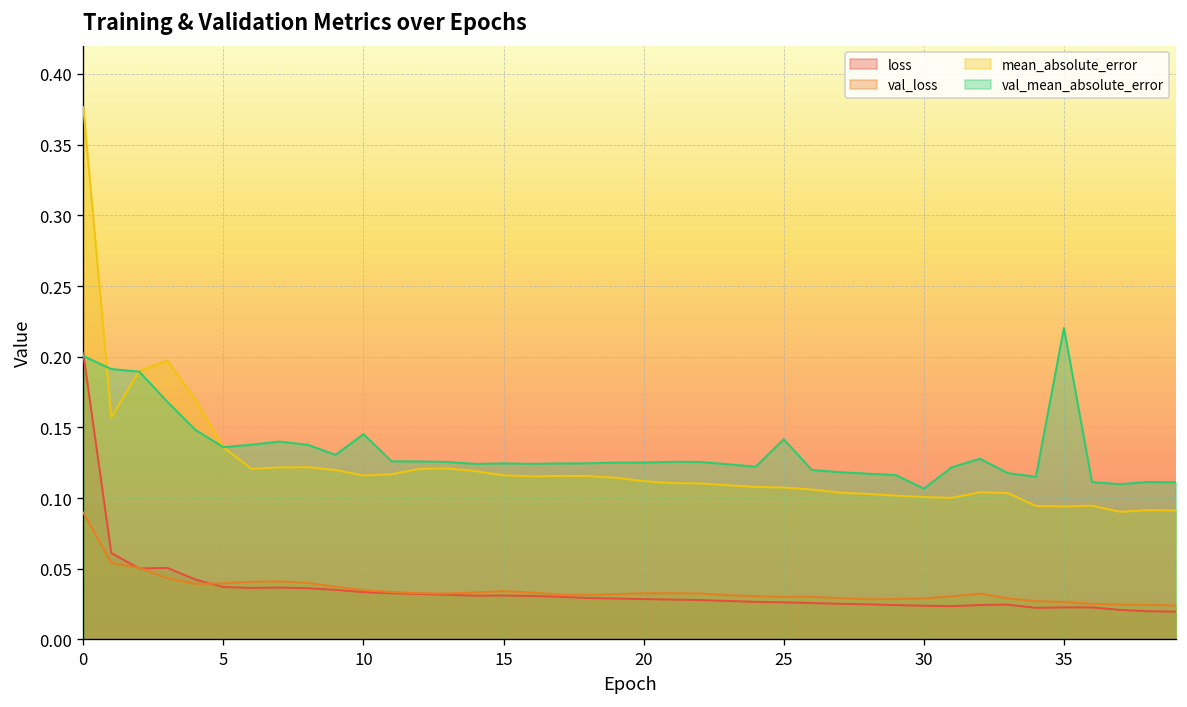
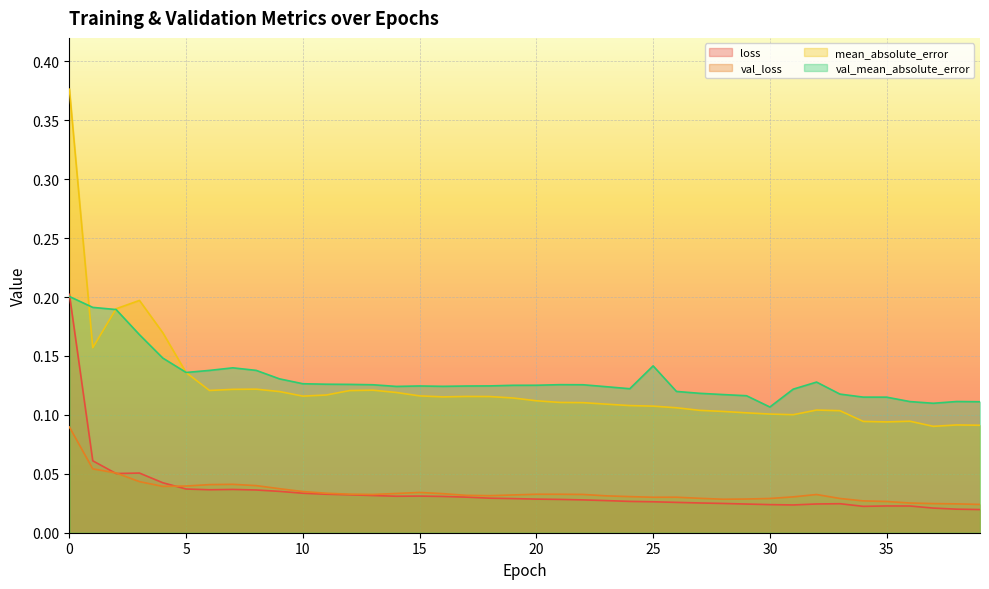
val_mean_absolute_error, 10: 0.145 -> 0.126
val_mean_absolute_error, 35: 0.220 -> 0.115
